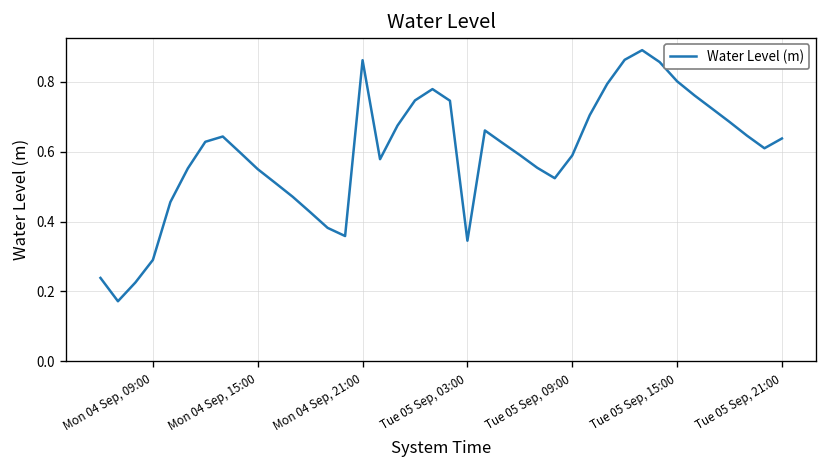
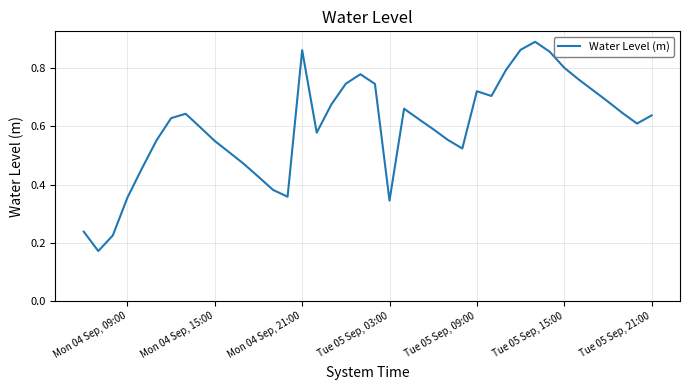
Mon 04 Sep, 09:00: 0.29 -> 0.36
Tue 05 Sep, 09:00: 0.59 -> 0.72
